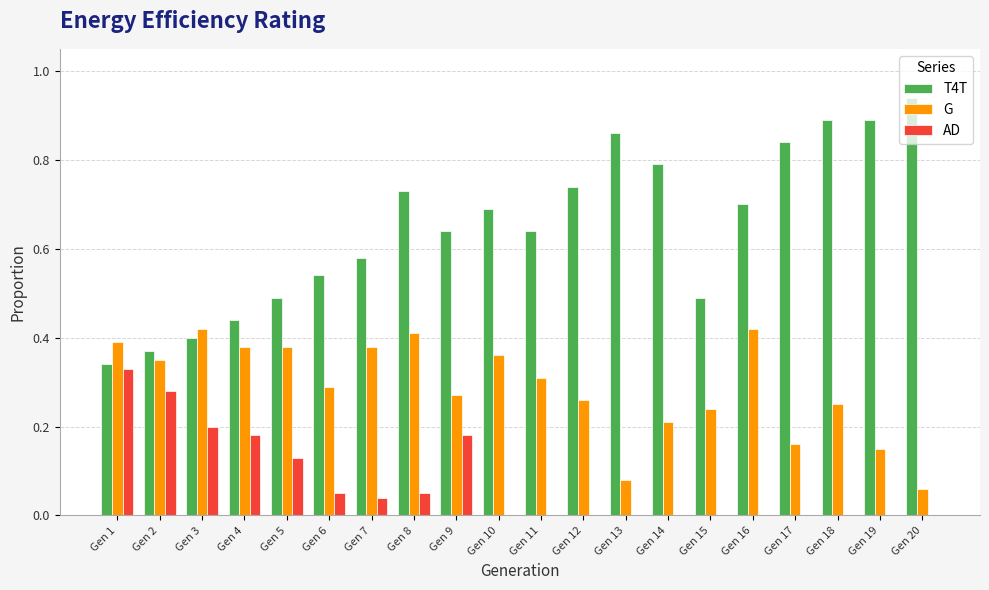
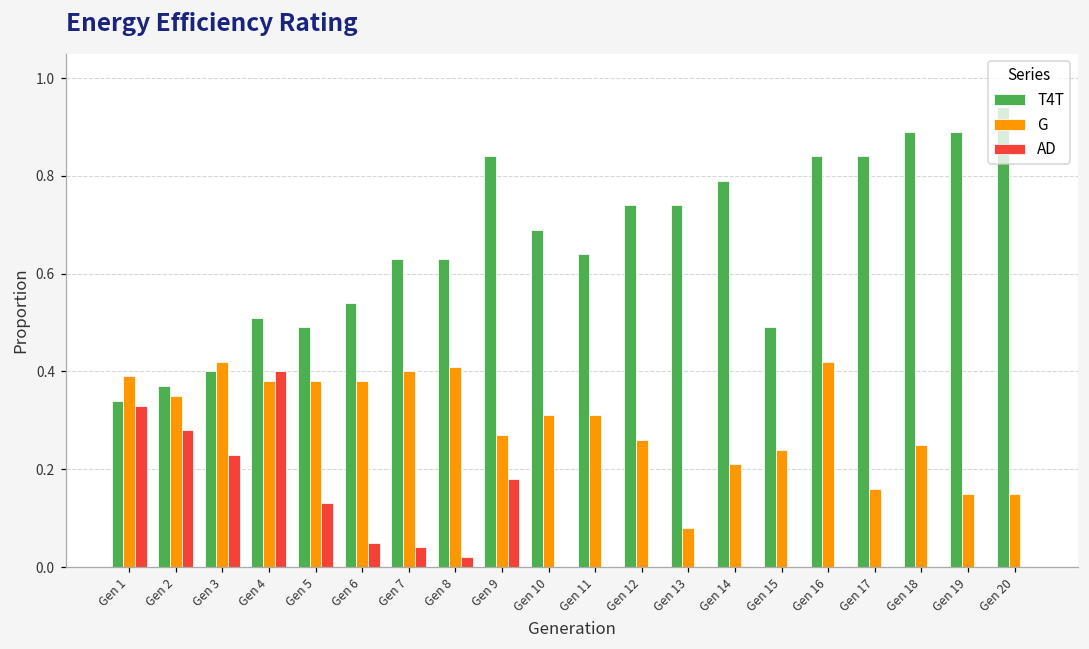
AD, Gen 3: 0.20 -> 0.23
T4T, Gen 4: 0.44 -> 0.51
AD, Gen 4: 0.18 -> 0.40
G, Gen 6: 0.29 -> 0.38
T4T, Gen 7: 0.58 -> 0.63
G, Gen 7: 0.38 -> 0.40
T4T, Gen 8: 0.73 -> 0.63
AD, Gen 8: 0.05 -> 0.02
T4T, Gen 9: 0.64 -> 0.84
G, Gen 10: 0.36 -> 0.31
T4T, Gen 13: 0.86 -> 0.74
T4T, Gen 16: 0.70 -> 0.84
G, Gen 20: 0.06 -> 0.15
